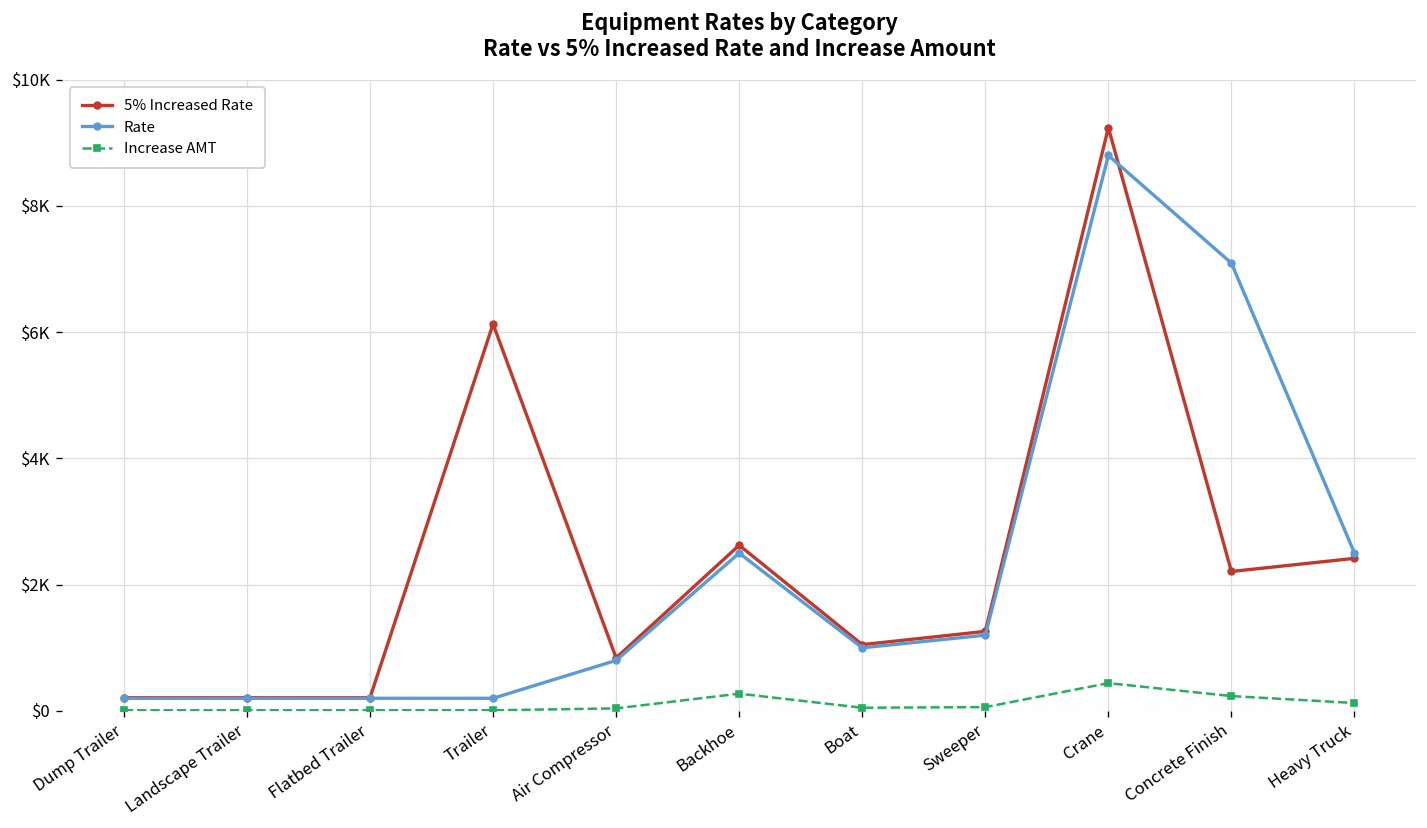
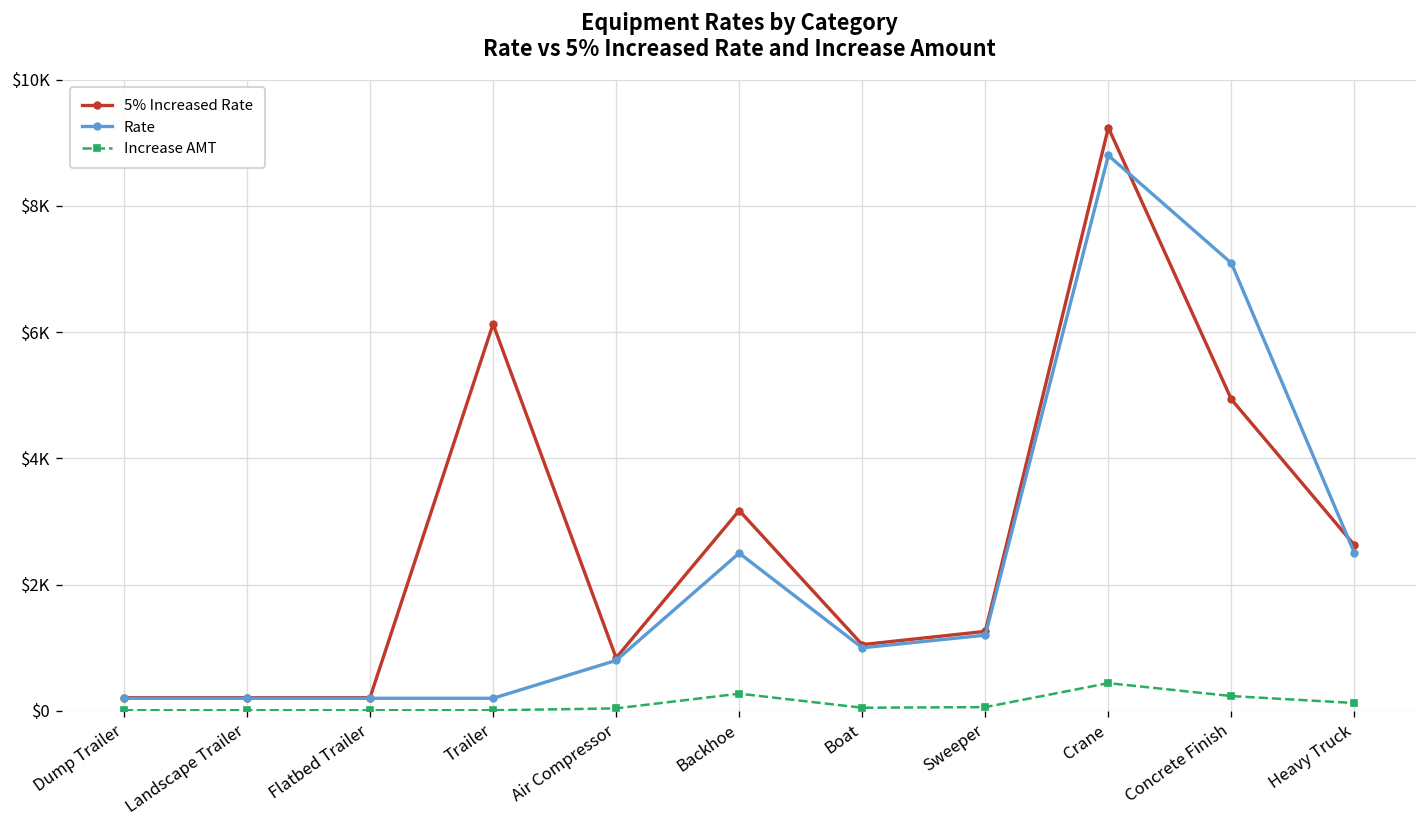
5% Increased Rate, Backhoe: $2600 -> $3200
5% Increased Rate, Concrete Finish: $2200 -> $4900
5% Increased Rate, Heavy Truck: $2400 -> $2600
